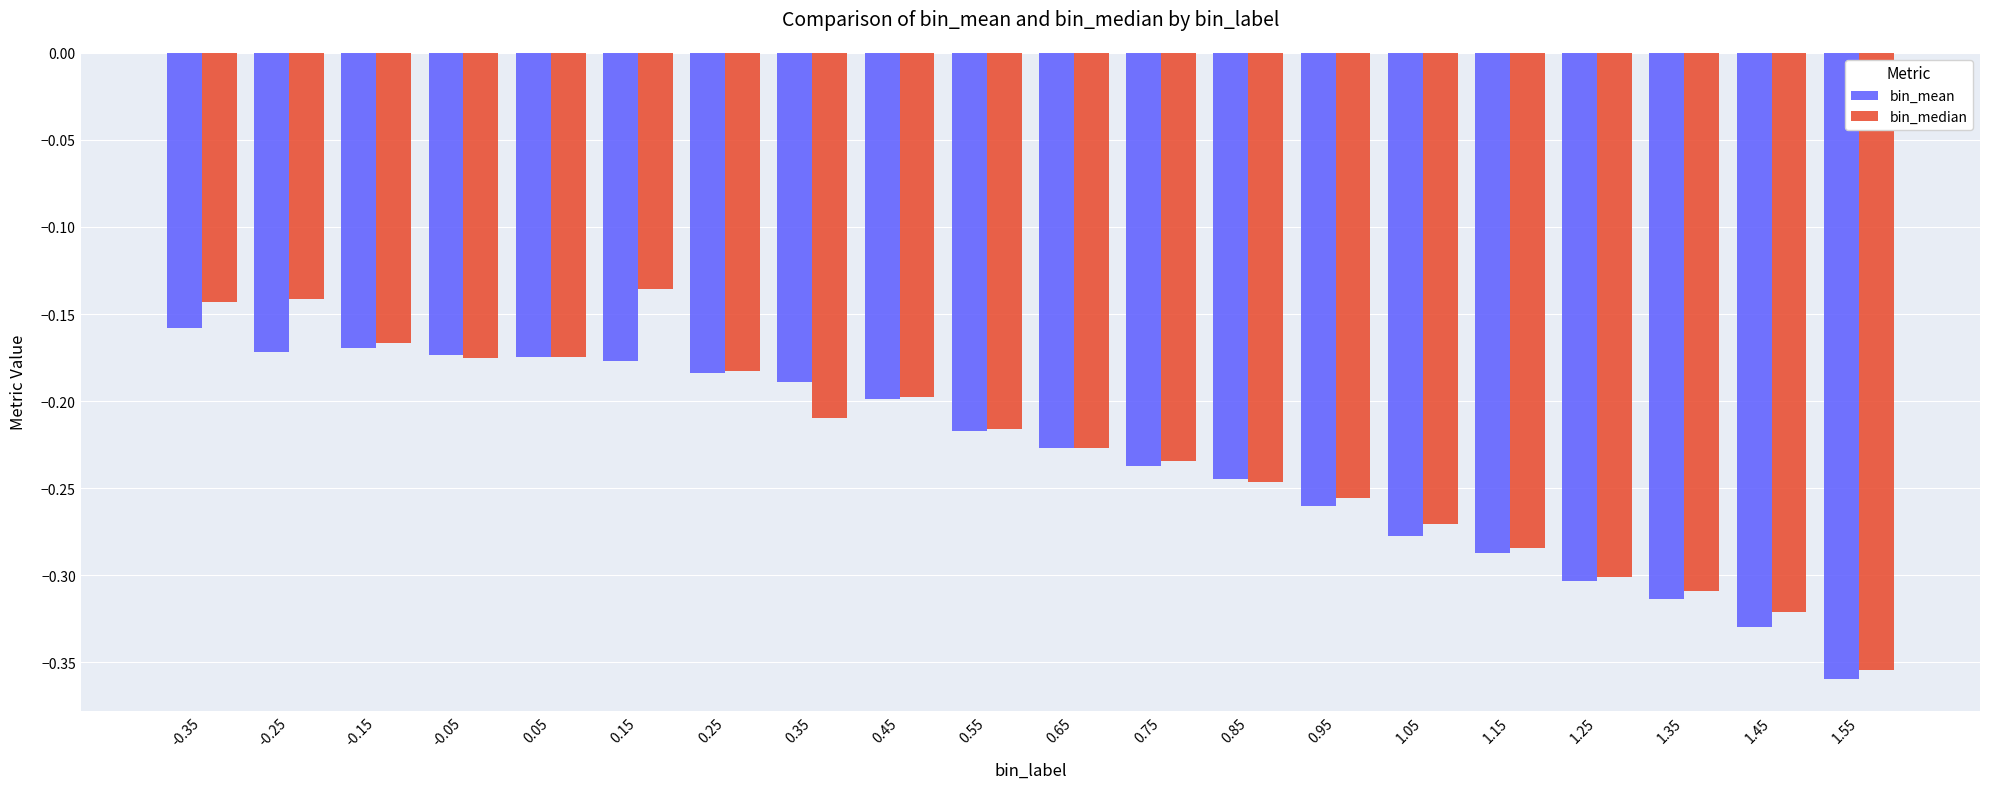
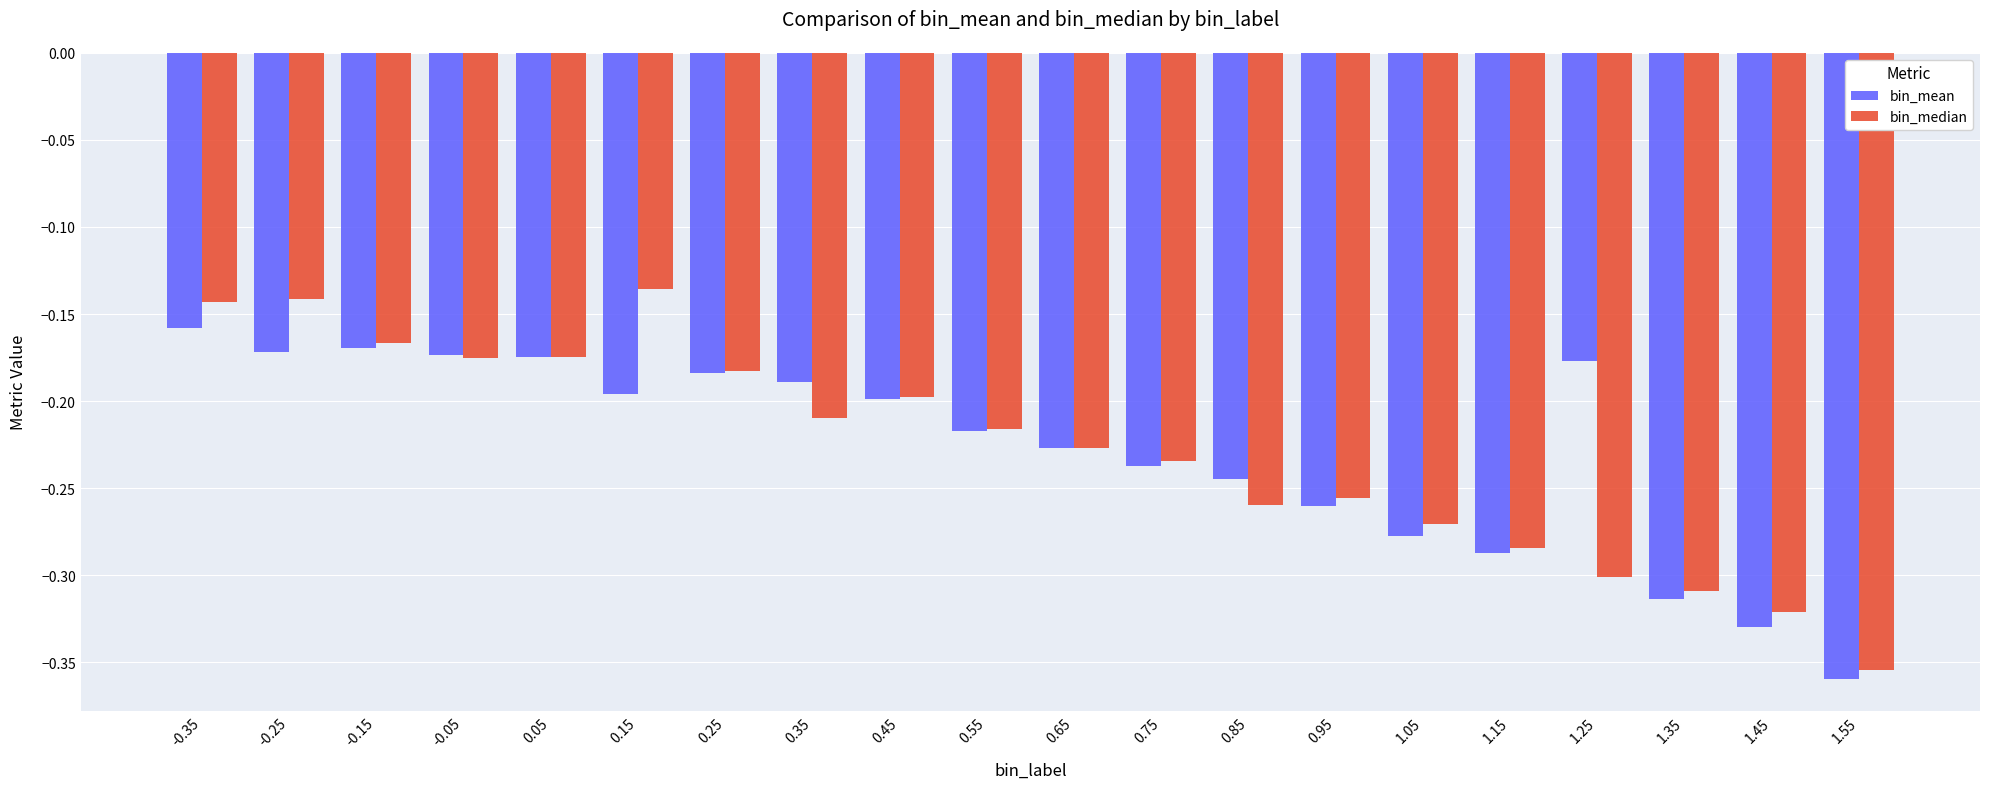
bin_mean, 0.15: -0.177 -> -0.196
bin_median, 0.85: -0.246 -> -0.260
bin_mean, 1.25: -0.303 -> -0.177
